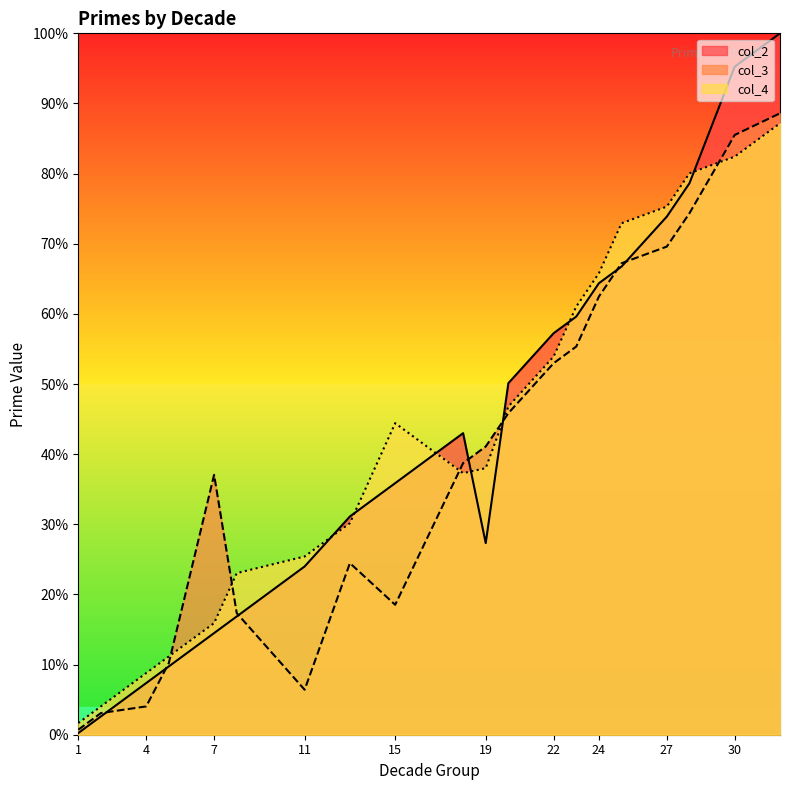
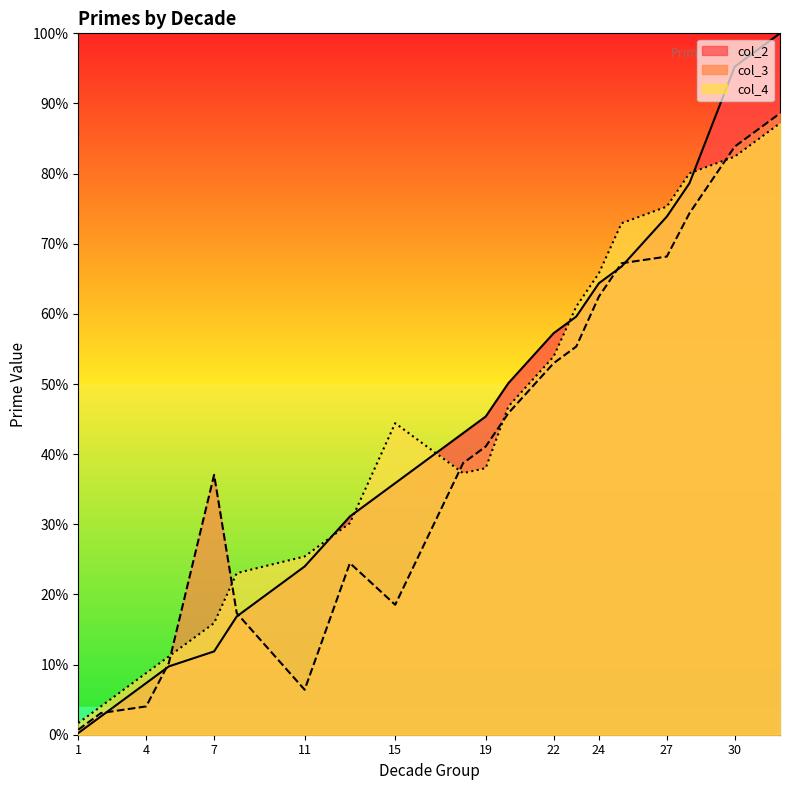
col_2, 7: 14% -> 12%
col_2, 19: 27% -> 45%
col_3, 27: 70% -> 68%
col_3, 30: 86% -> 84%
